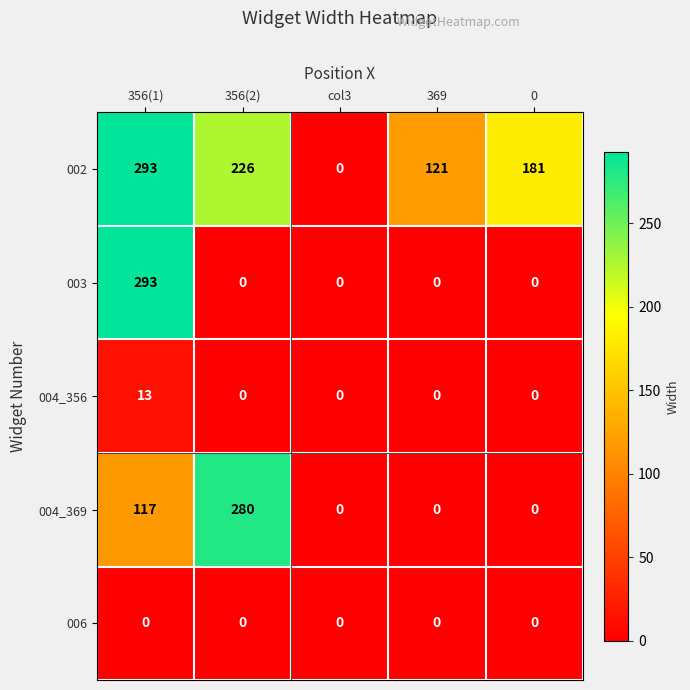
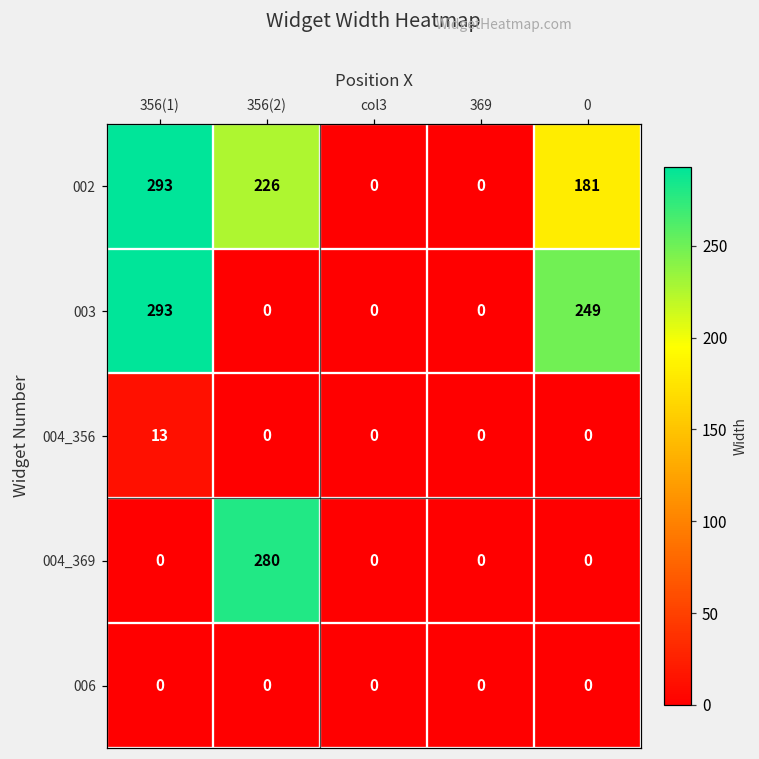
002, 369: 121 -> 0
003, 0: 0 -> 249
004_369, 356(1): 117 -> 0
